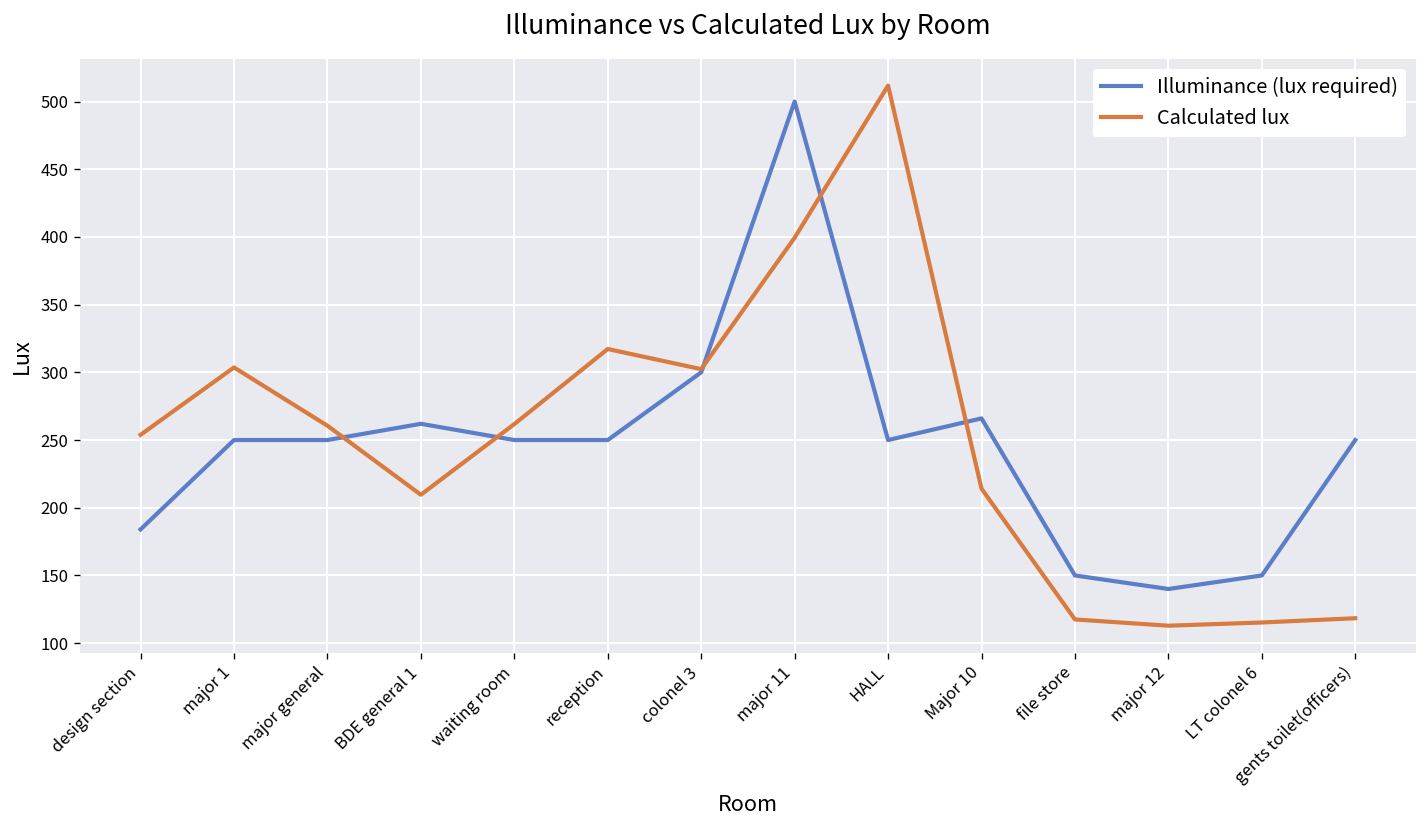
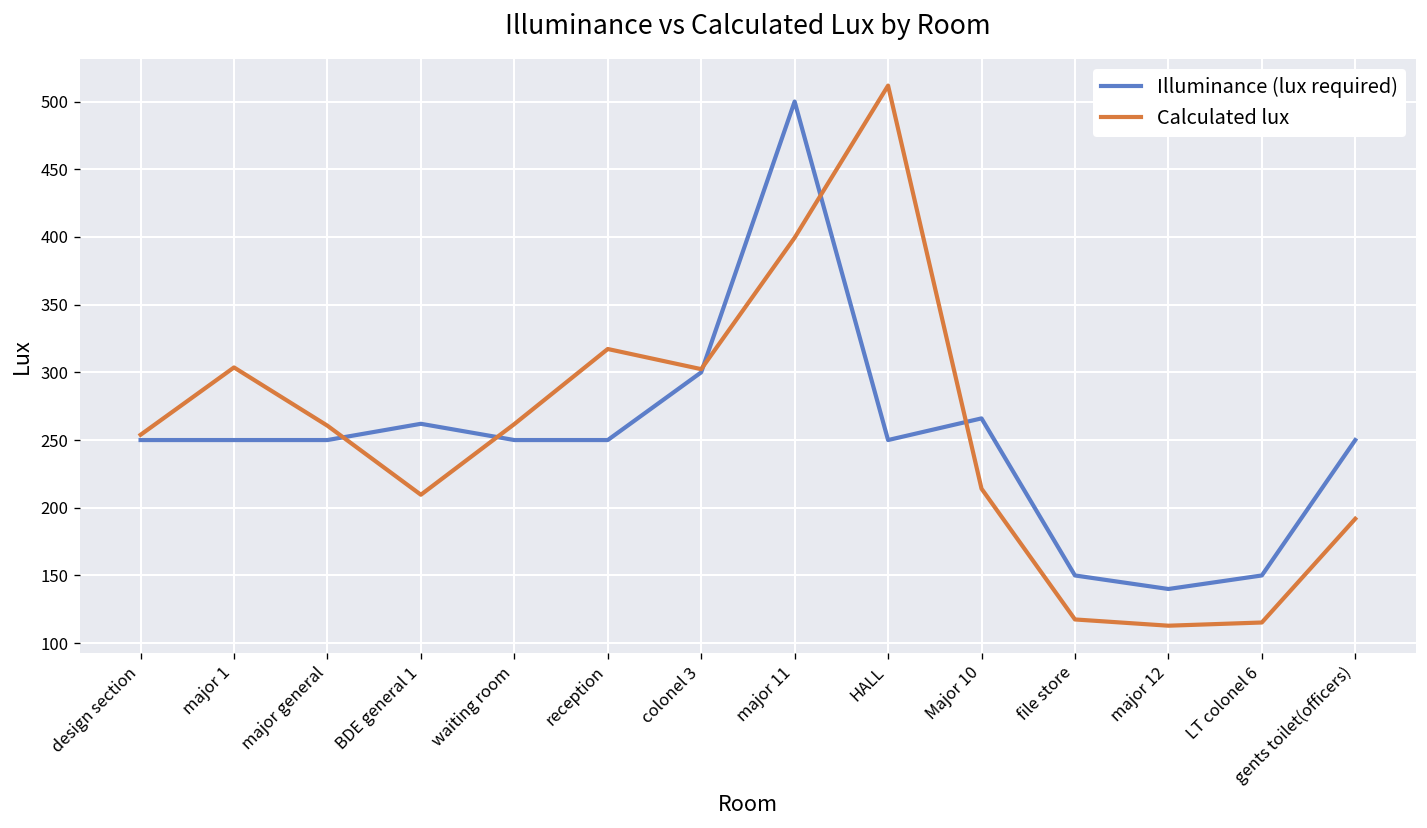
Illuminance (lux required), design section: 184 -> 250
Calculated lux, gents toilet(officers): 118 -> 192
